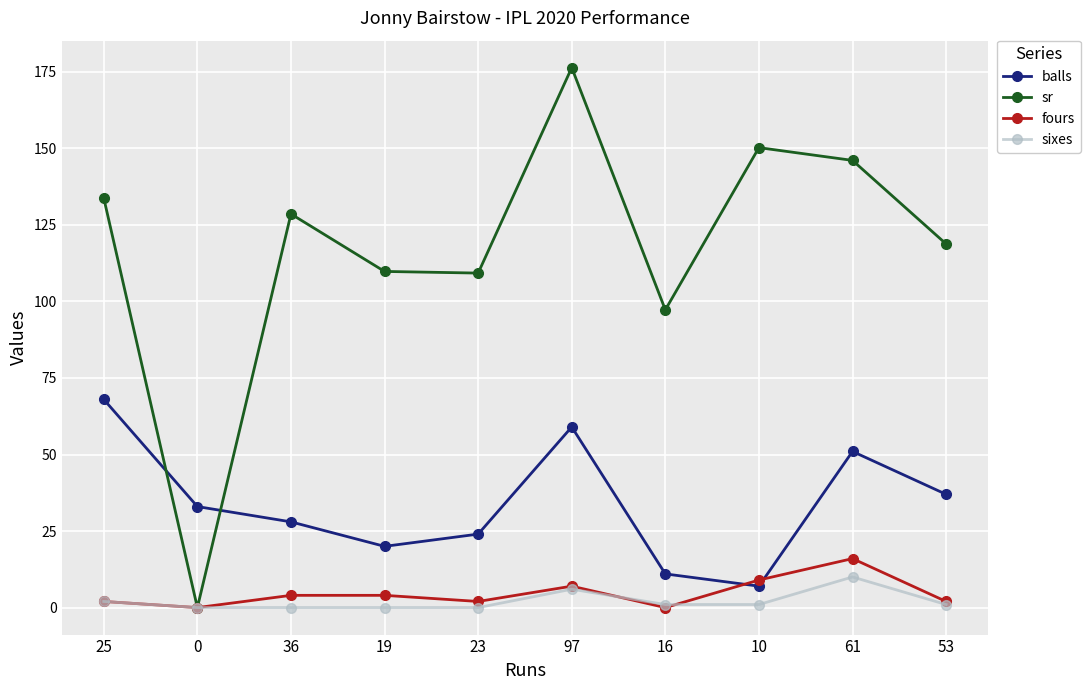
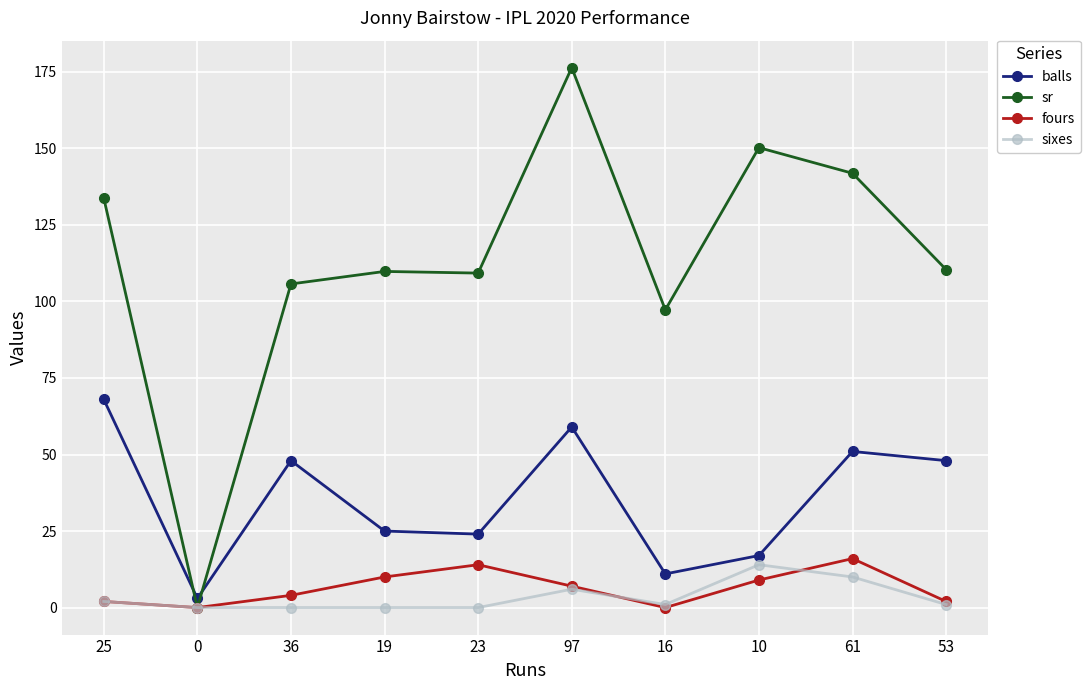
balls, 0: 33 -> 3
balls, 36: 28 -> 48
sr, 36: 129 -> 106
balls, 19: 20 -> 25
fours, 19: 4 -> 10
fours, 23: 2 -> 14
balls, 10: 7 -> 17
sixes, 10: 1 -> 14
sr, 61: 146 -> 142
balls, 53: 37 -> 48
sr, 53: 119 -> 110
